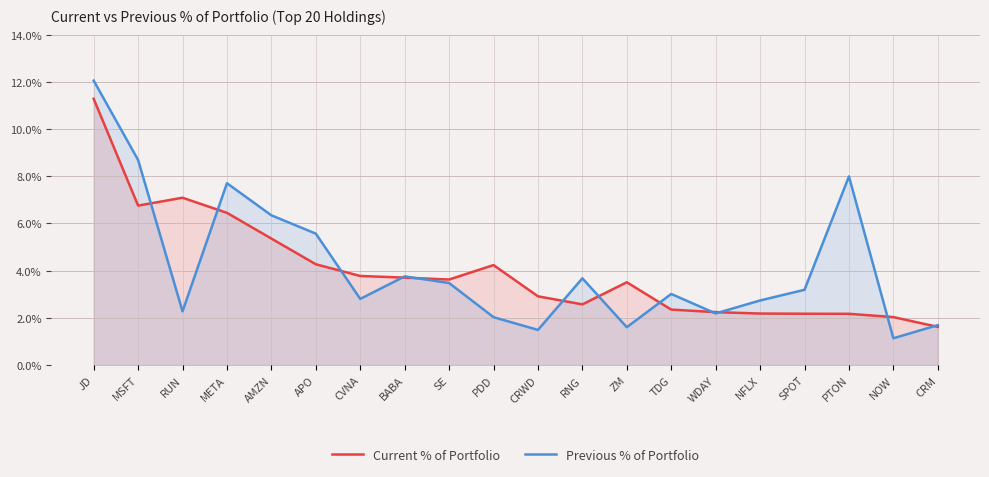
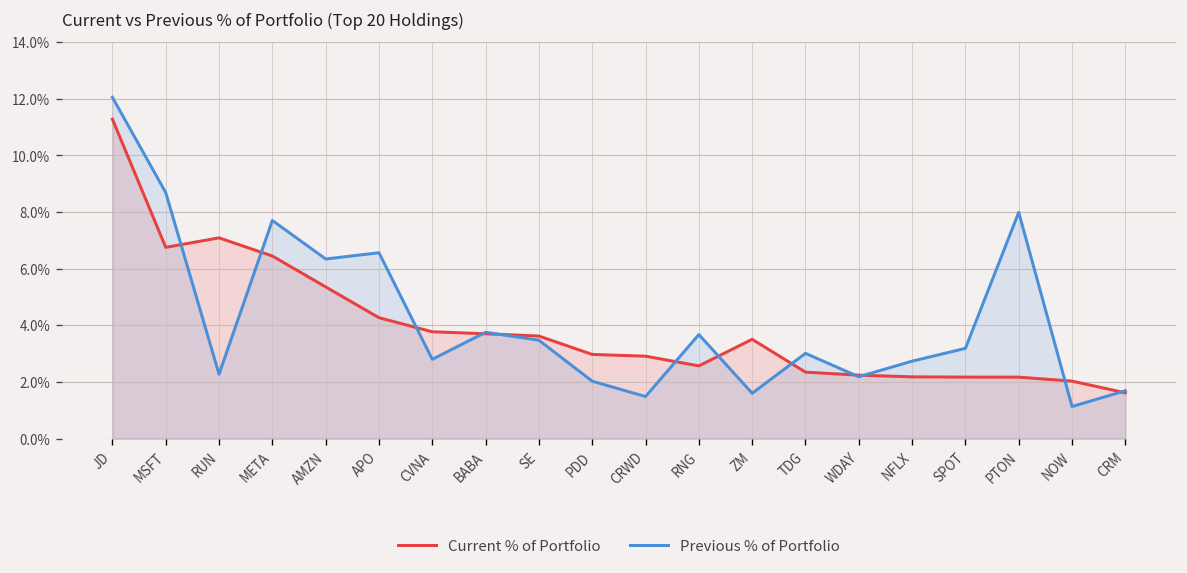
Previous % of Portfolio, APO: 5.6% -> 6.6%
Current % of Portfolio, PDD: 4.2% -> 3.0%
